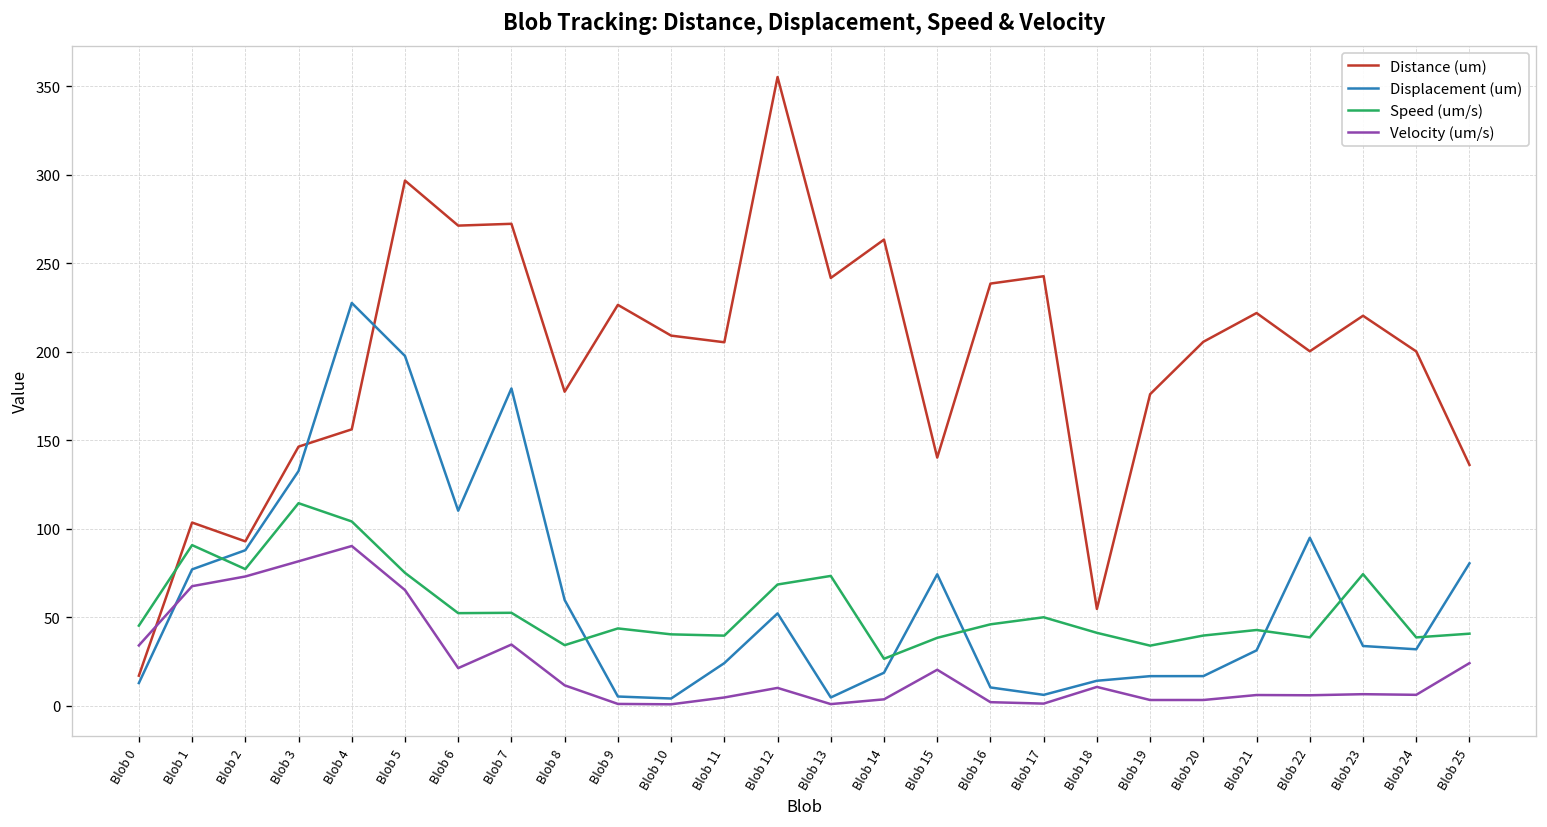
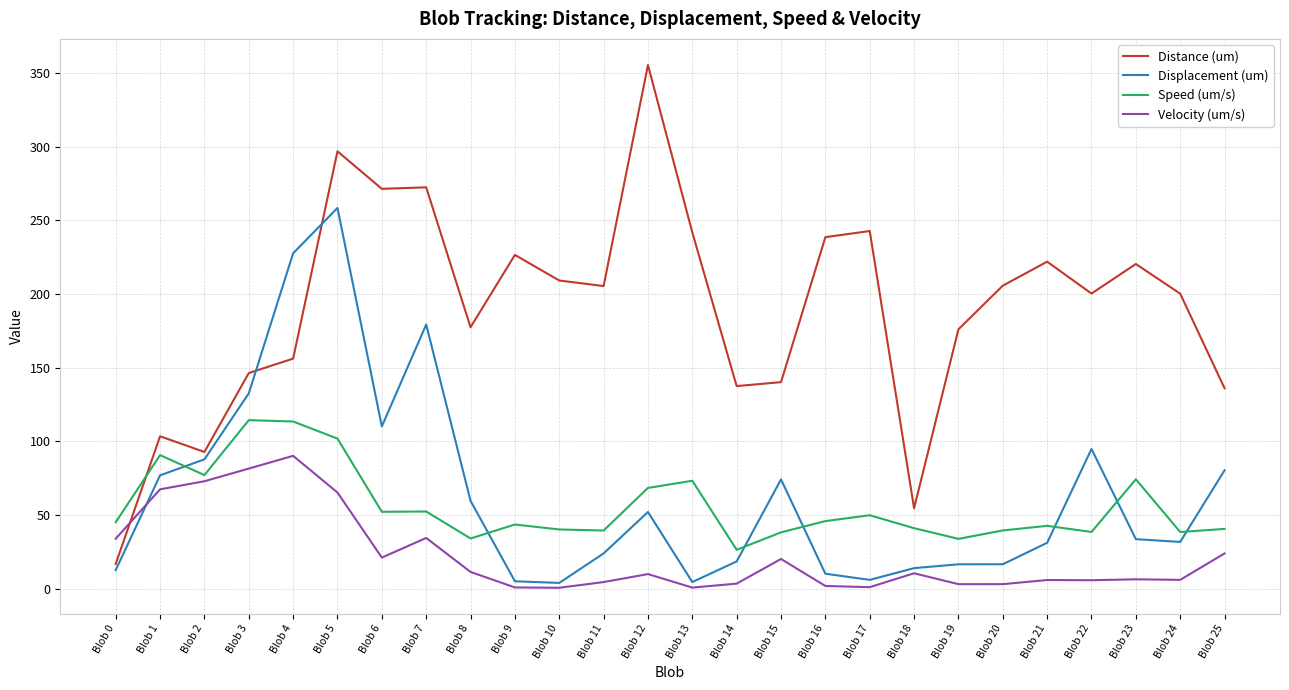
Speed (um/s), Blob 4: 104 -> 114
Displacement (um), Blob 5: 198 -> 258
Speed (um/s), Blob 5: 75 -> 102
Distance (um), Blob 14: 263 -> 138
